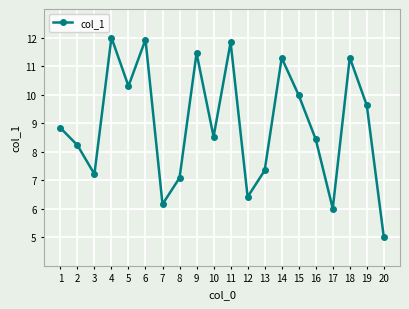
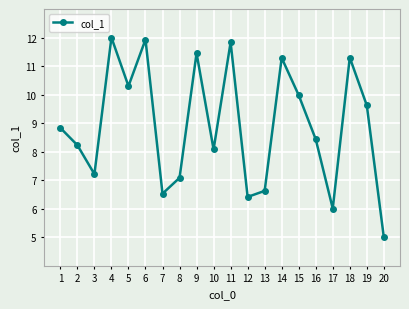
7: 6.2 -> 6.5
10: 8.5 -> 8.1
13: 7.3 -> 6.6
